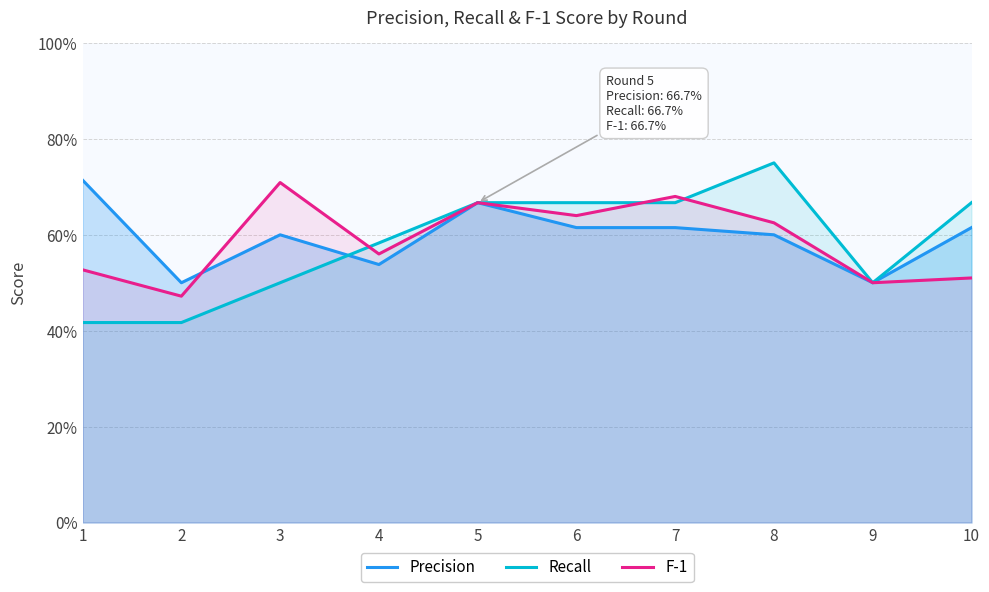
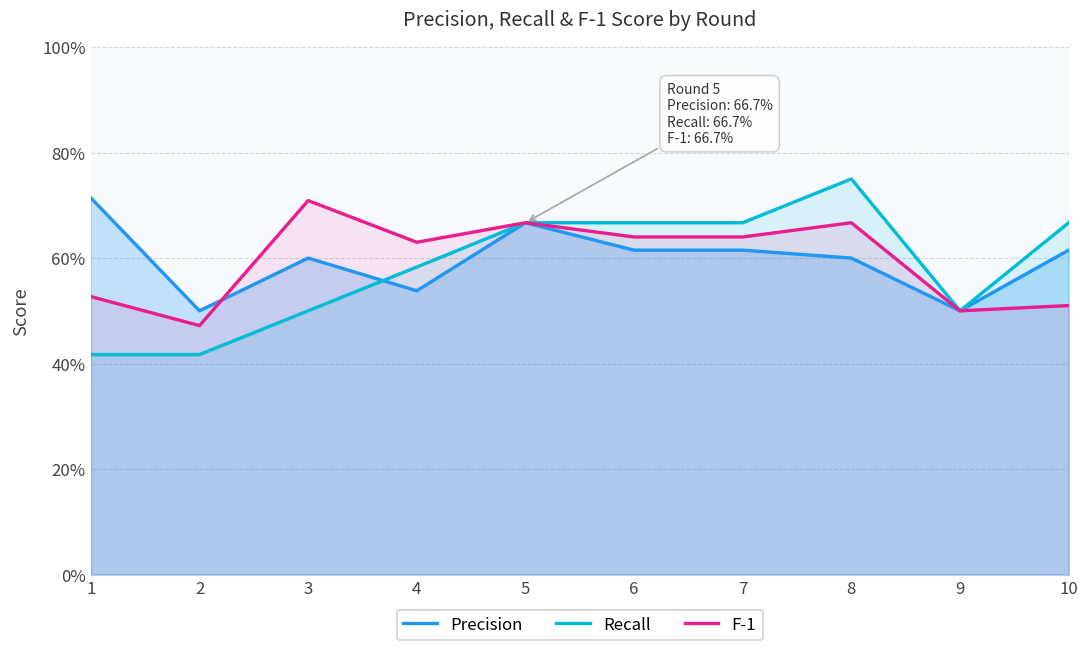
F-1, 4: 56% -> 63%
F-1, 7: 68% -> 64%
F-1, 8: 63% -> 67%
